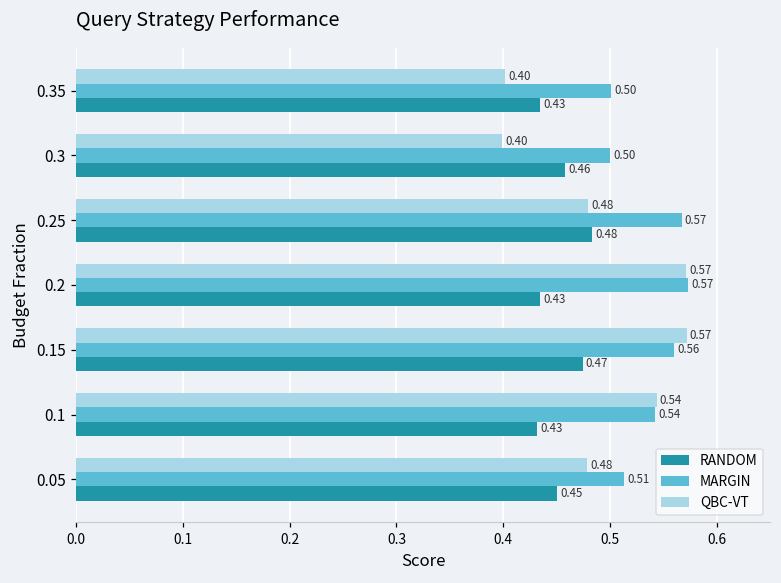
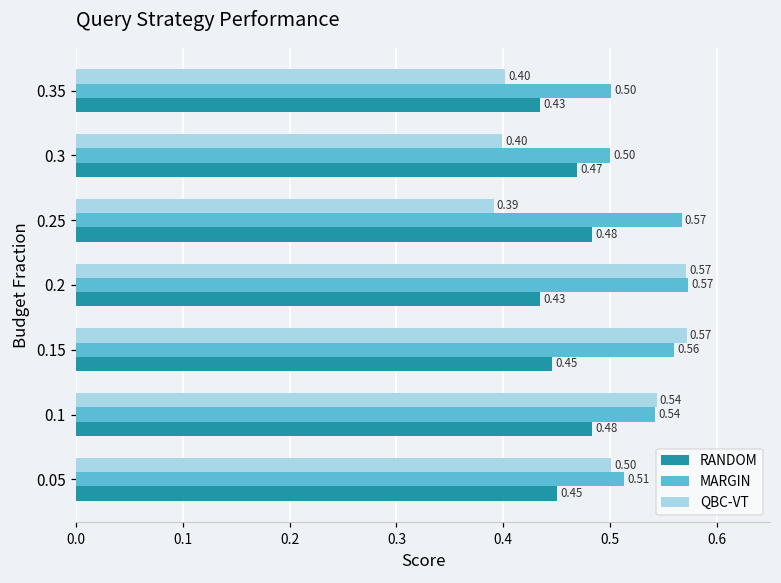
RANDOM, 0.3: 0.46 -> 0.47
QBC-VT, 0.25: 0.48 -> 0.39
RANDOM, 0.15: 0.47 -> 0.45
RANDOM, 0.1: 0.43 -> 0.48
QBC-VT, 0.05: 0.48 -> 0.50
